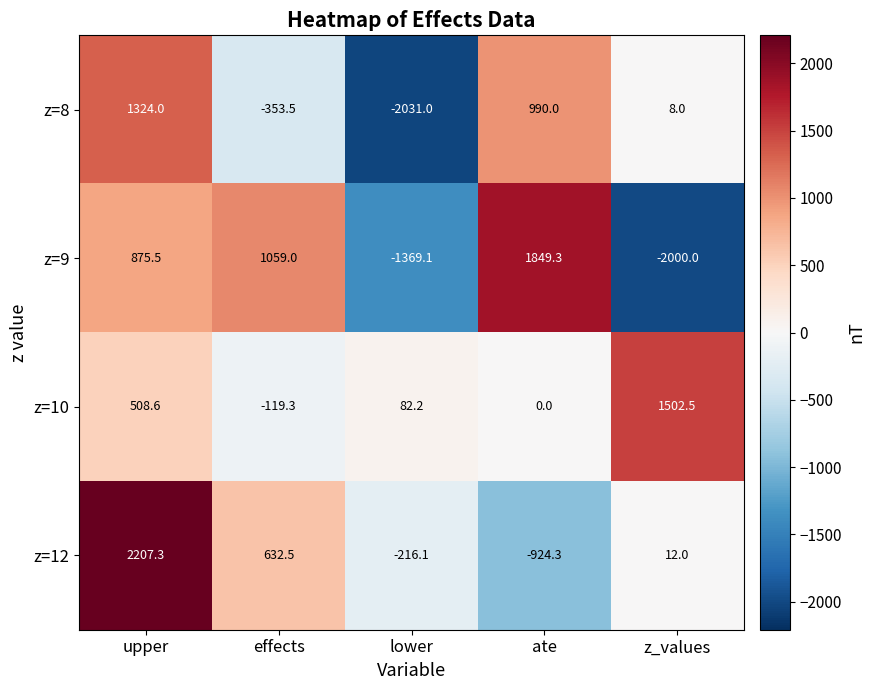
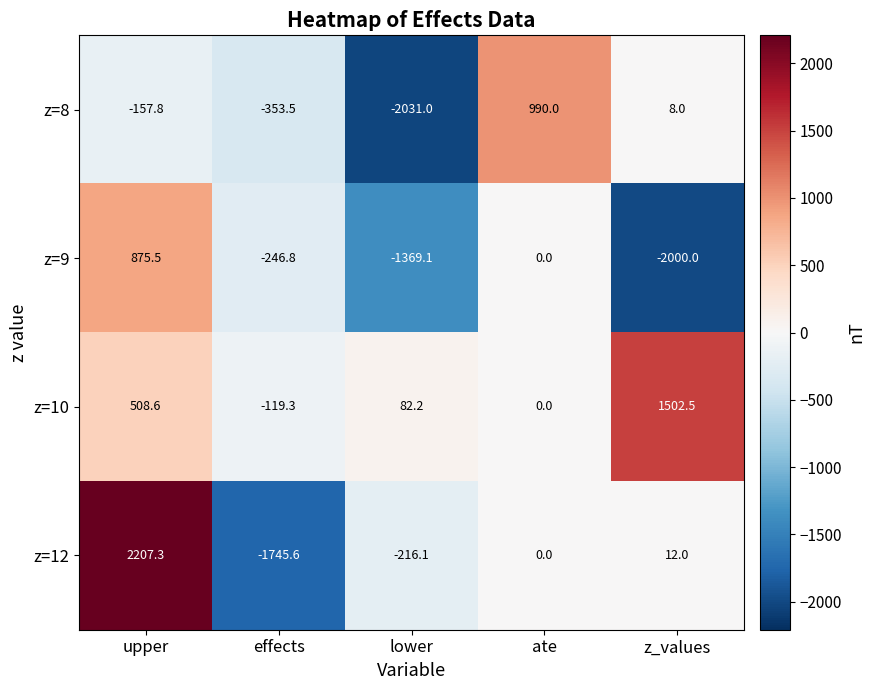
z=8, upper: 1324.0 -> -157.8
z=9, effects: 1059.0 -> -246.8
z=9, ate: 1849.3 -> 0.0
z=12, effects: 632.5 -> -1745.6
z=12, ate: -924.3 -> 0.0
